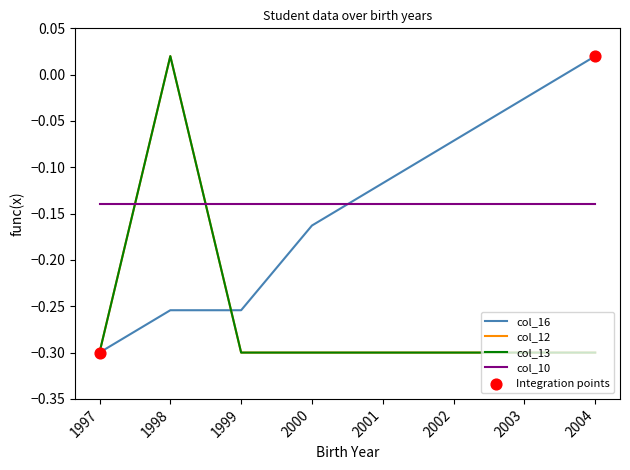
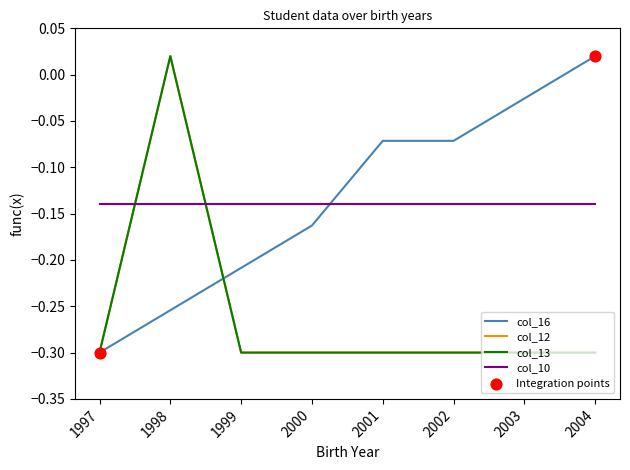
col_16, 1999: -0.25 -> -0.21
col_16, 2001: -0.12 -> -0.07
